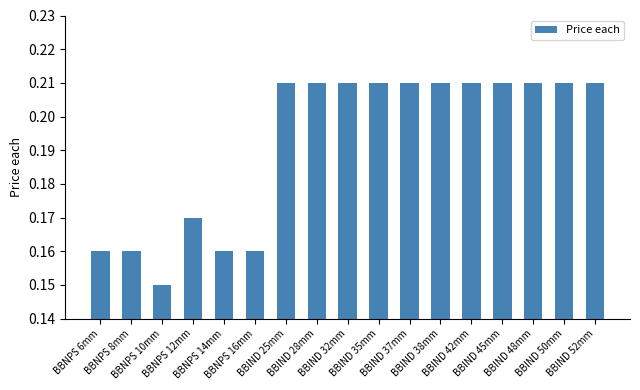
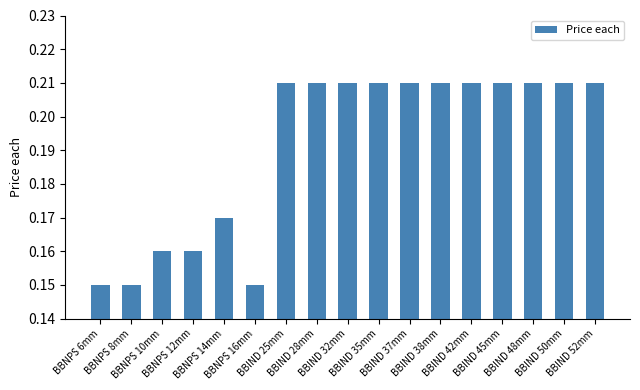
BBNPS 6mm: 0.16 -> 0.15
BBNPS 8mm: 0.16 -> 0.15
BBNPS 10mm: 0.15 -> 0.16
BBNPS 12mm: 0.17 -> 0.16
BBNPS 14mm: 0.16 -> 0.17
BBNPS 16mm: 0.16 -> 0.15
